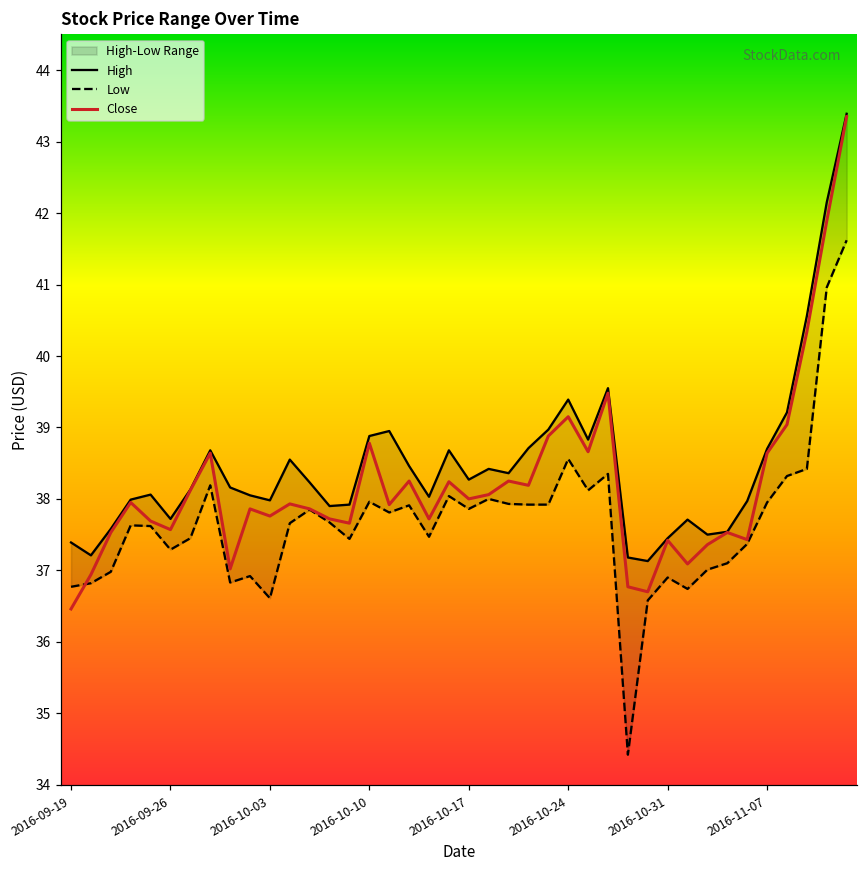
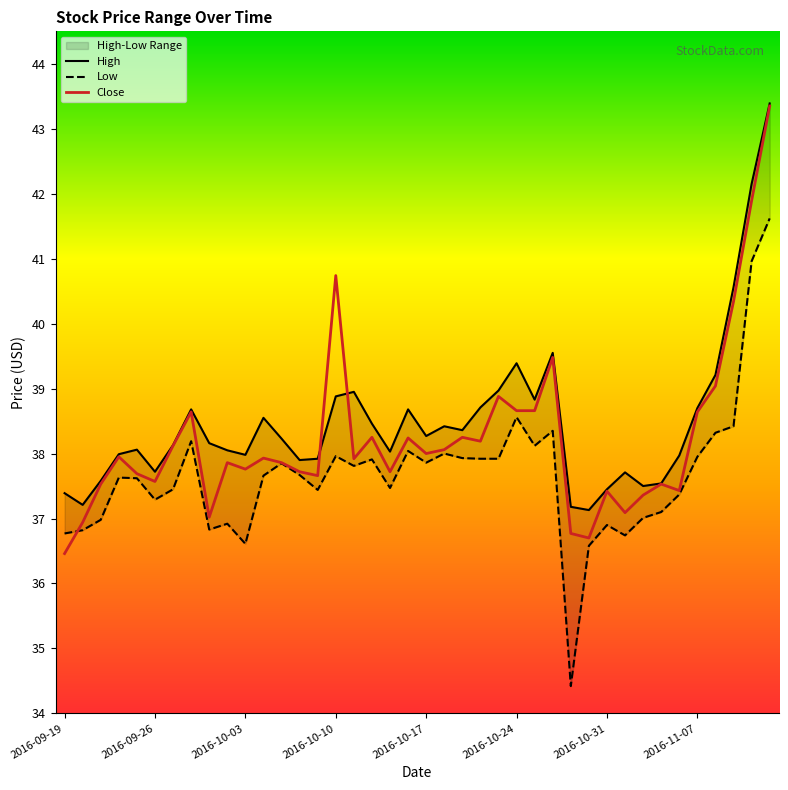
Close, 2016-10-10: 38.8 -> 40.7
Close, 2016-10-24: 39.2 -> 38.7
